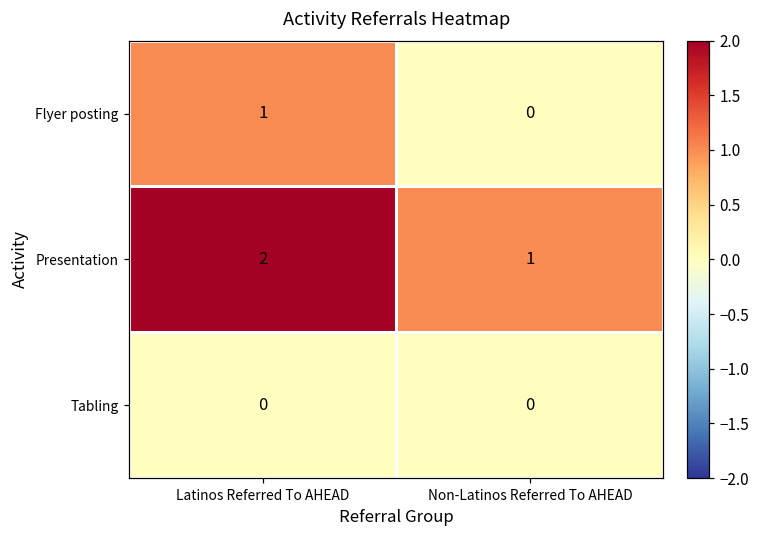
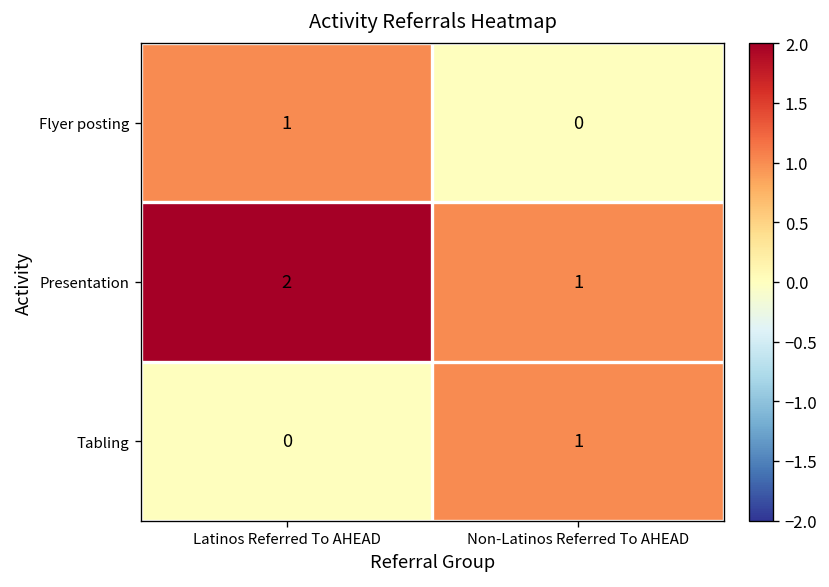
Tabling, Non-Latinos Referred To AHEAD: 0 -> 1
